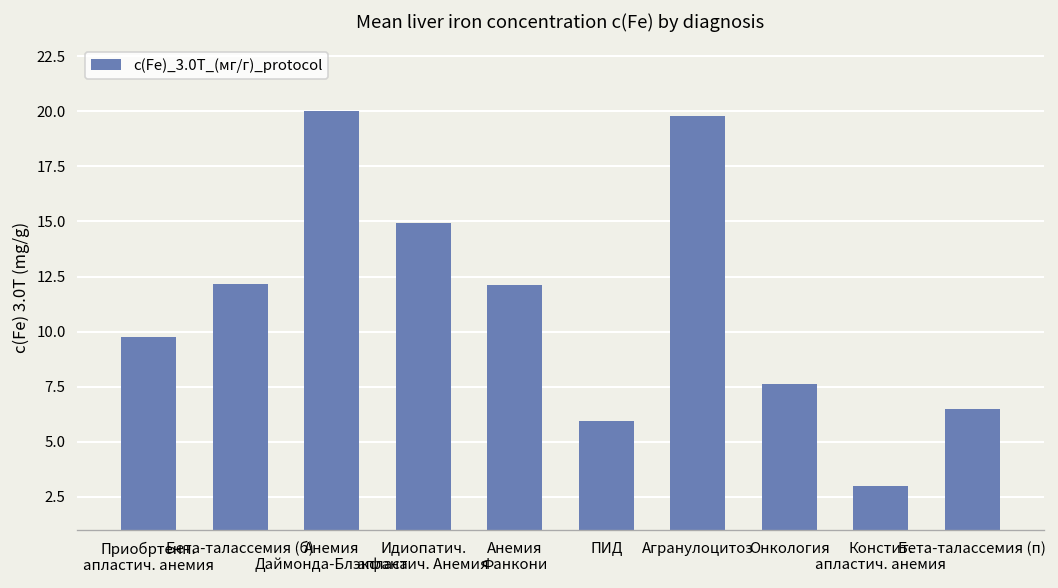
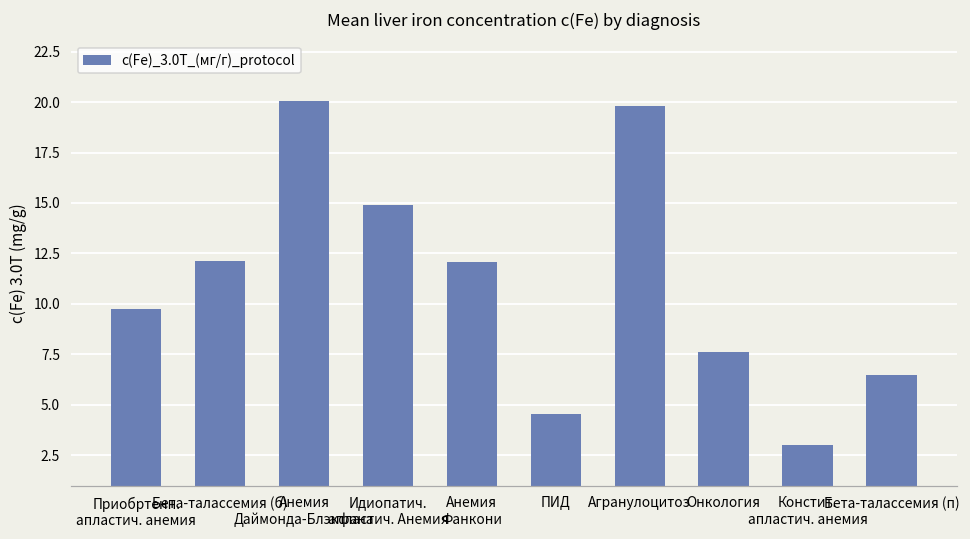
ПИД: 5.9 -> 4.5
